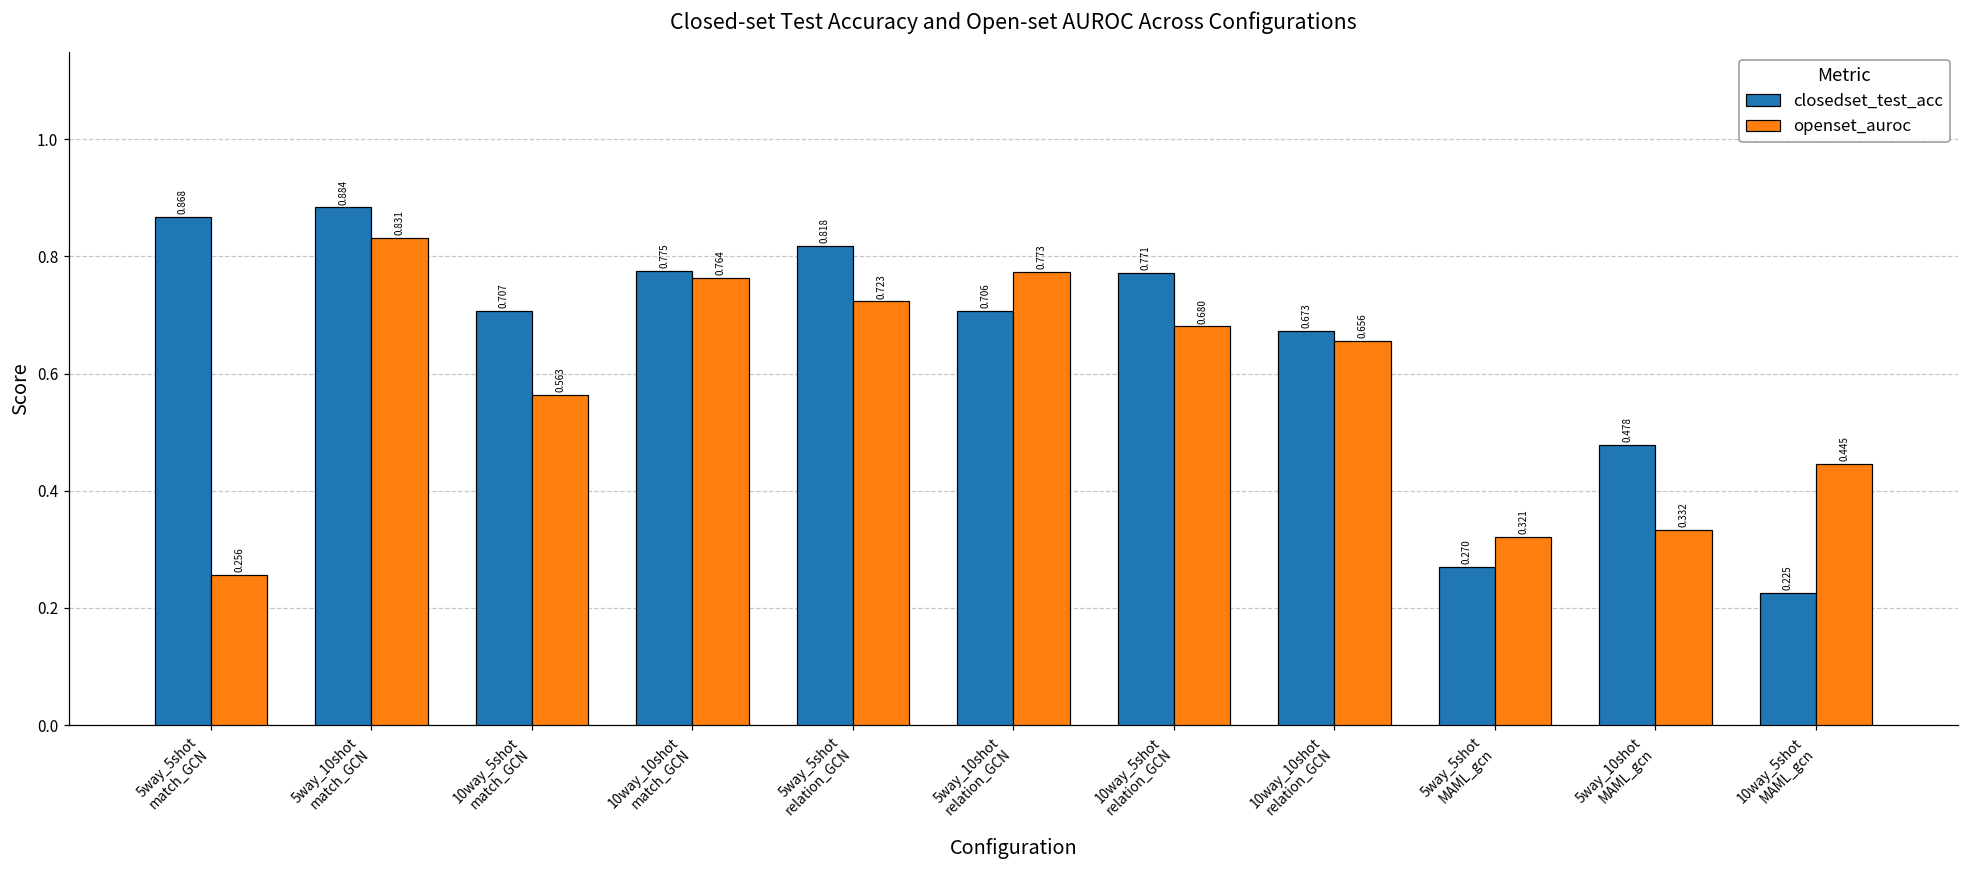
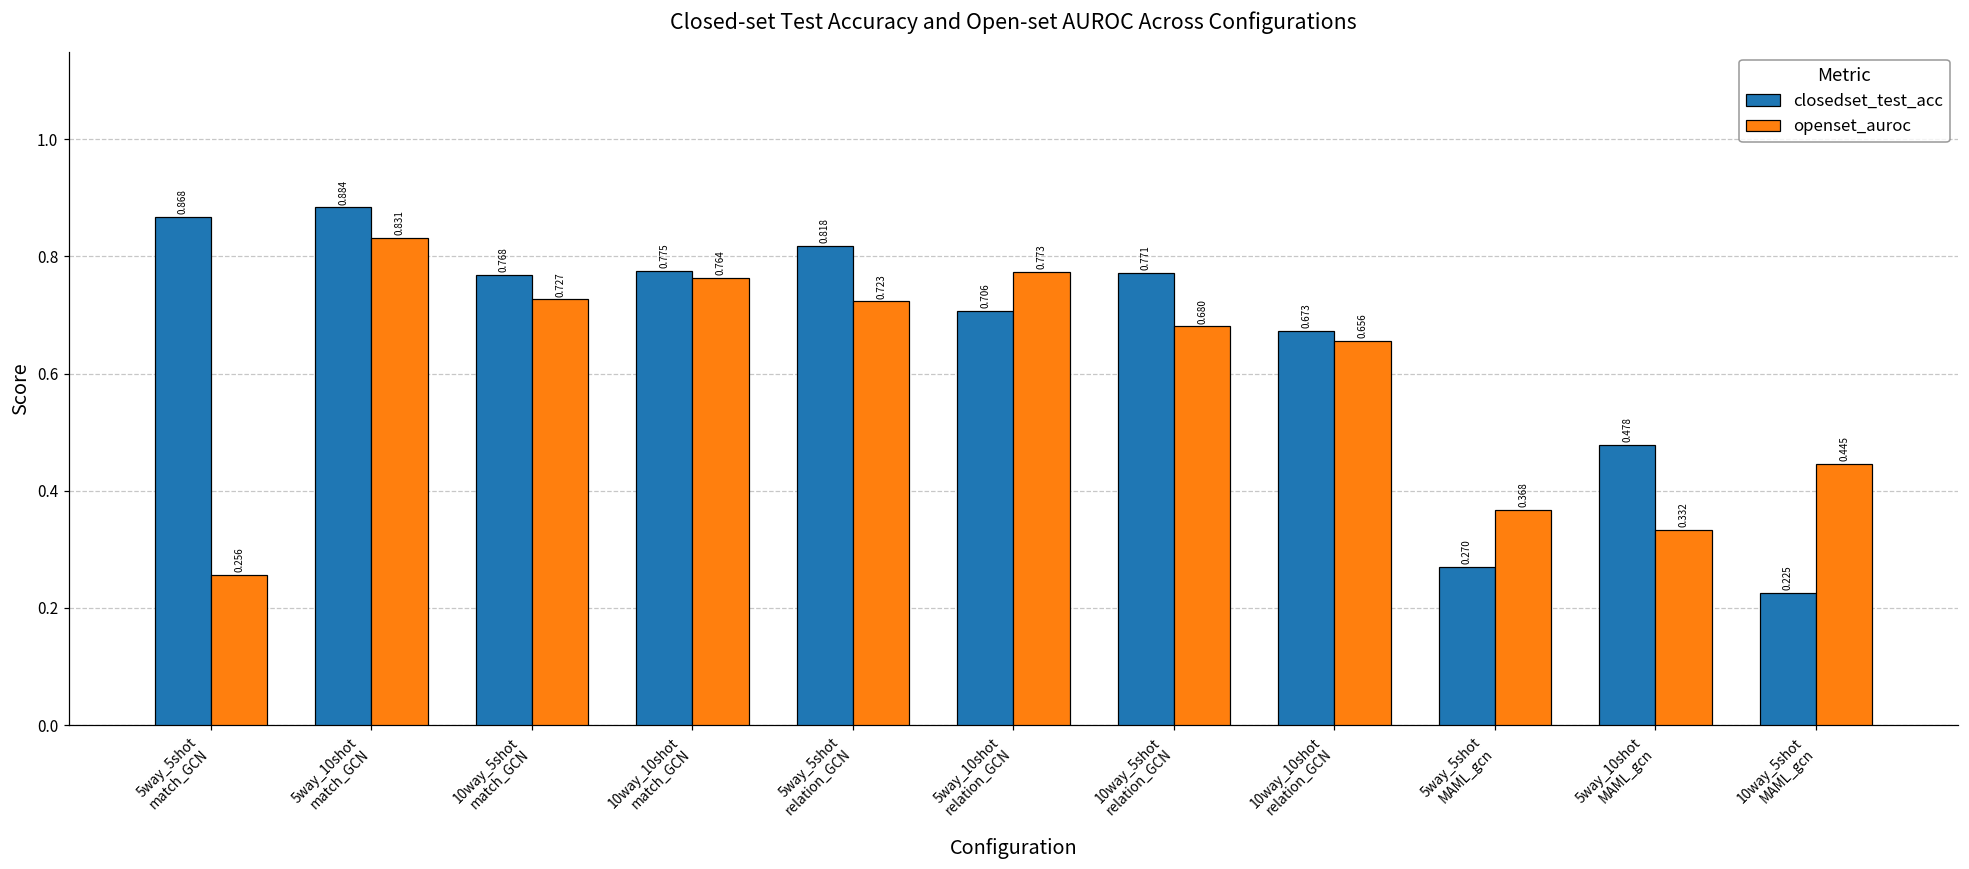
closedset_test_acc, 10way_5shot match_GCN: 0.707 -> 0.768
openset_auroc, 10way_5shot match_GCN: 0.563 -> 0.727
openset_auroc, 5way_5shot MAML_gcn: 0.321 -> 0.368
